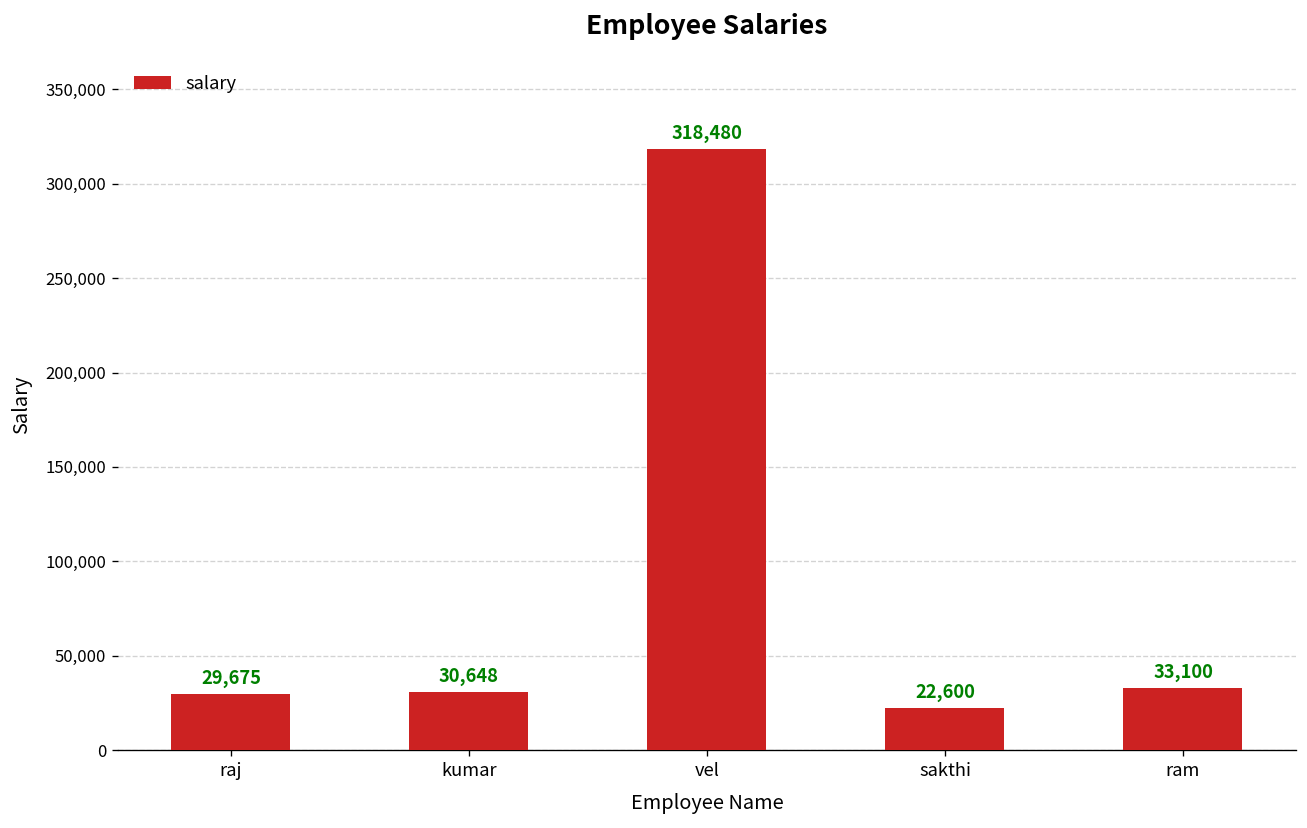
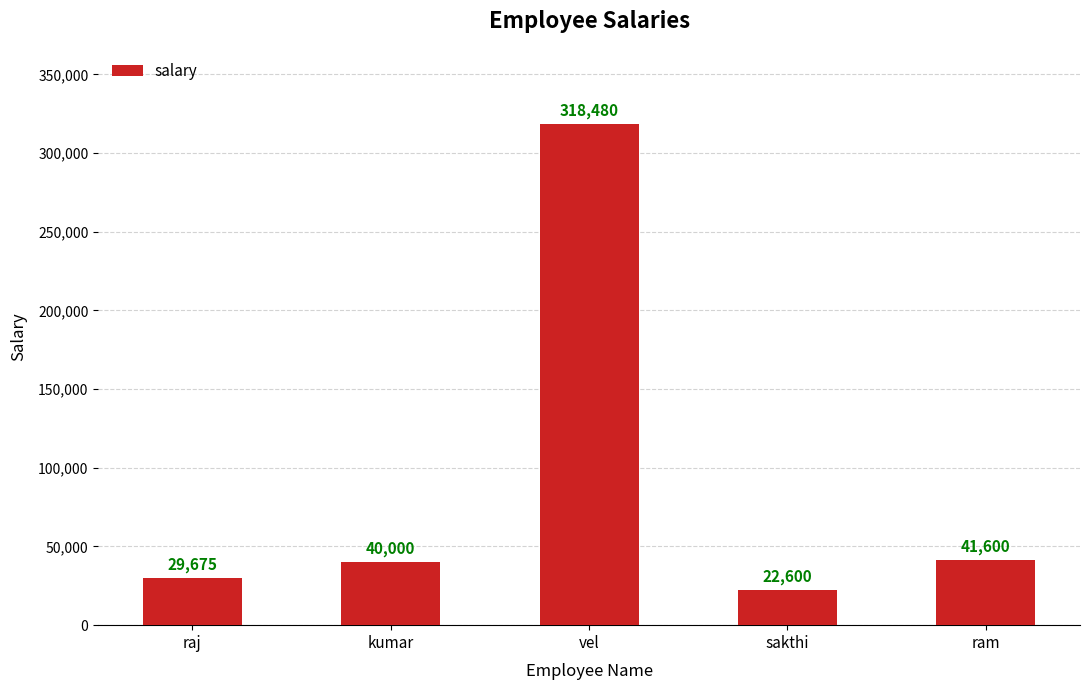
kumar: 30,648 -> 40,000
ram: 33,100 -> 41,600
